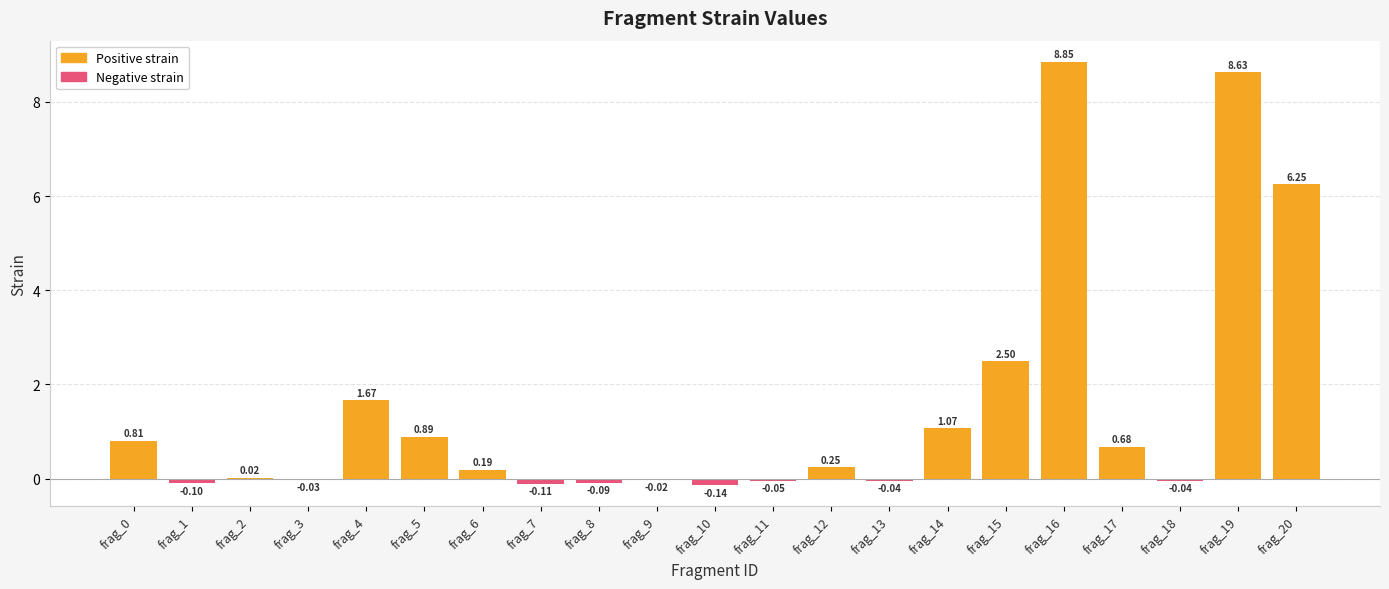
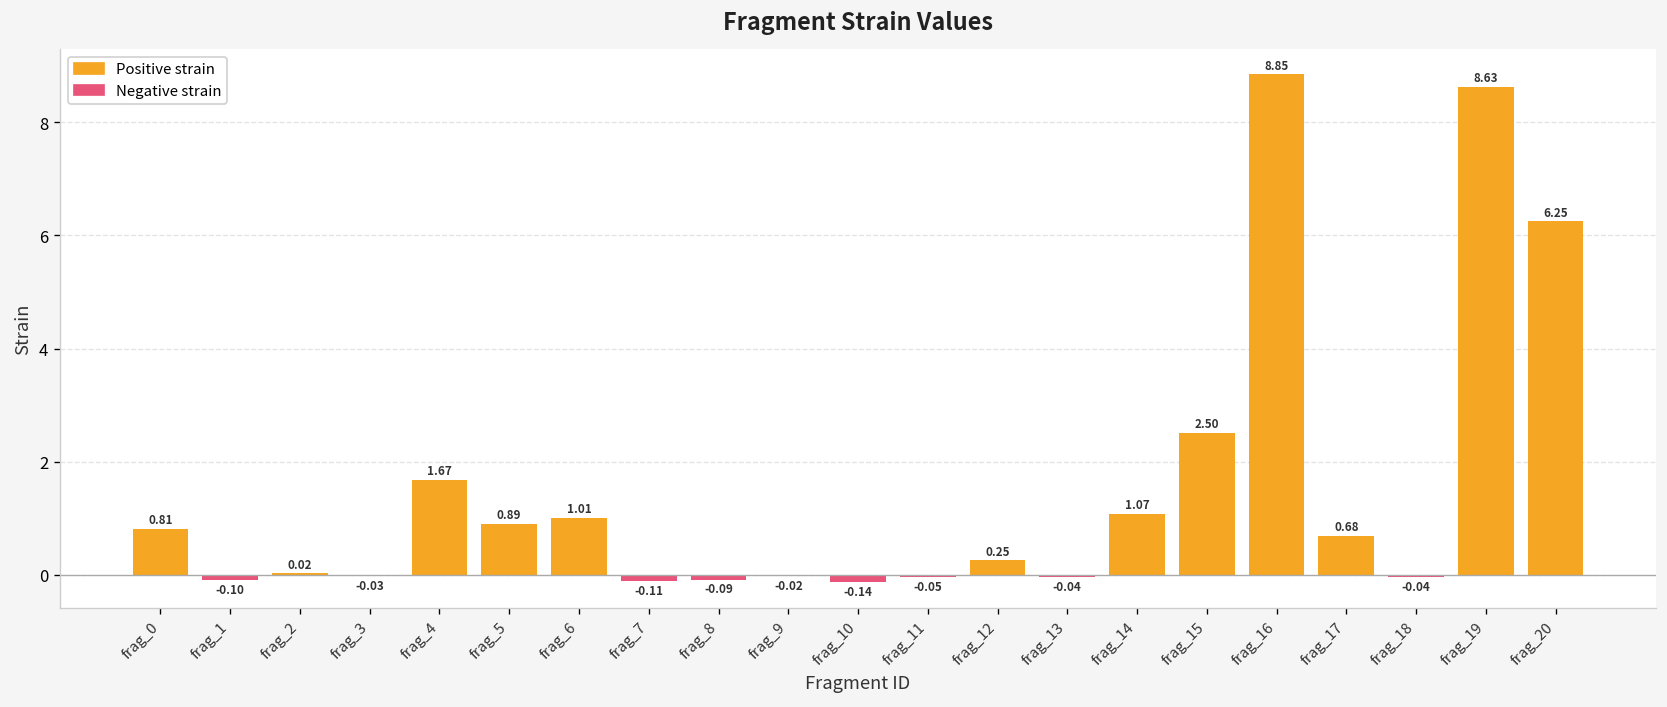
Positive strain, frag_6: 0.19 -> 1.01
